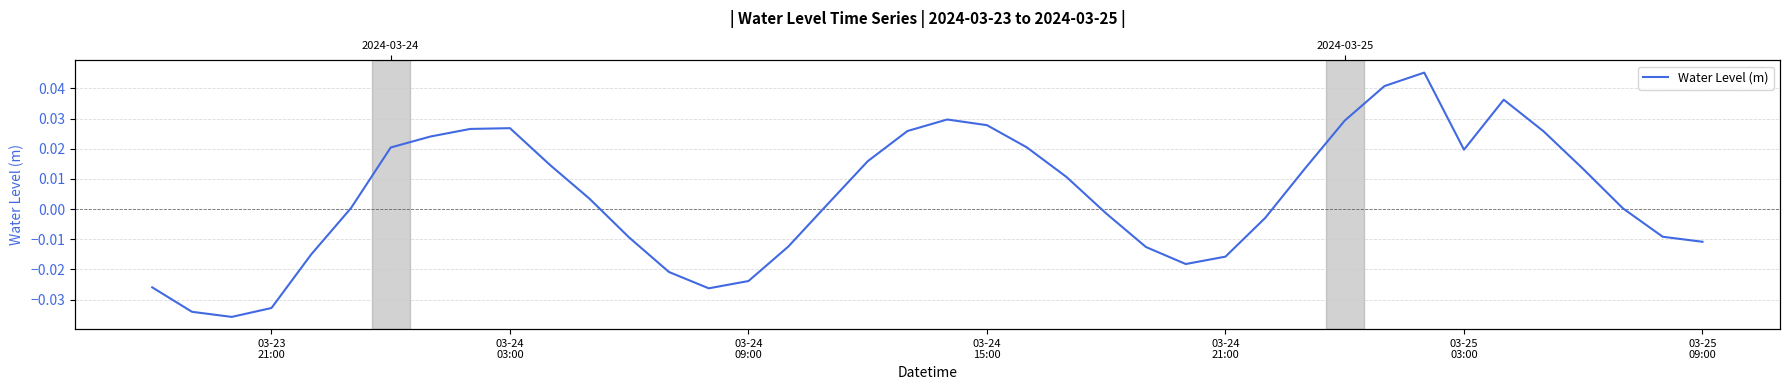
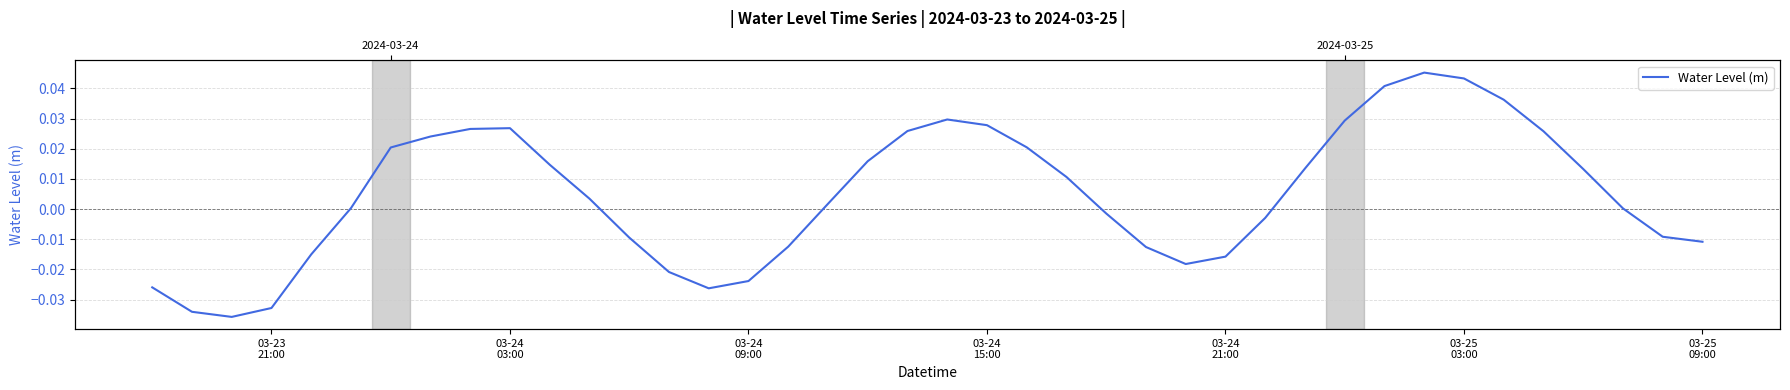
03-25 03:00: 0.020 -> 0.043
